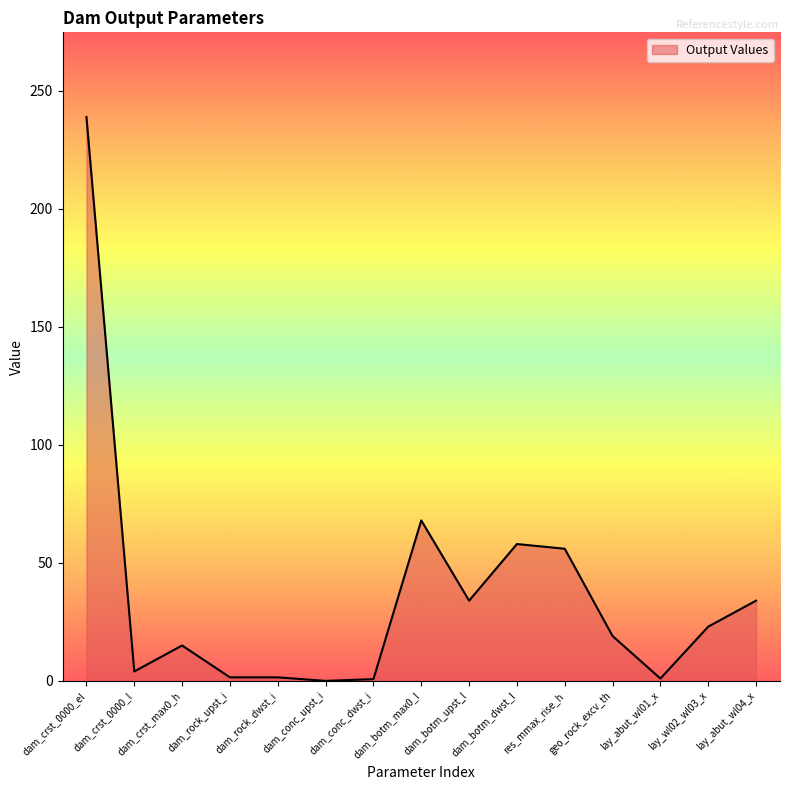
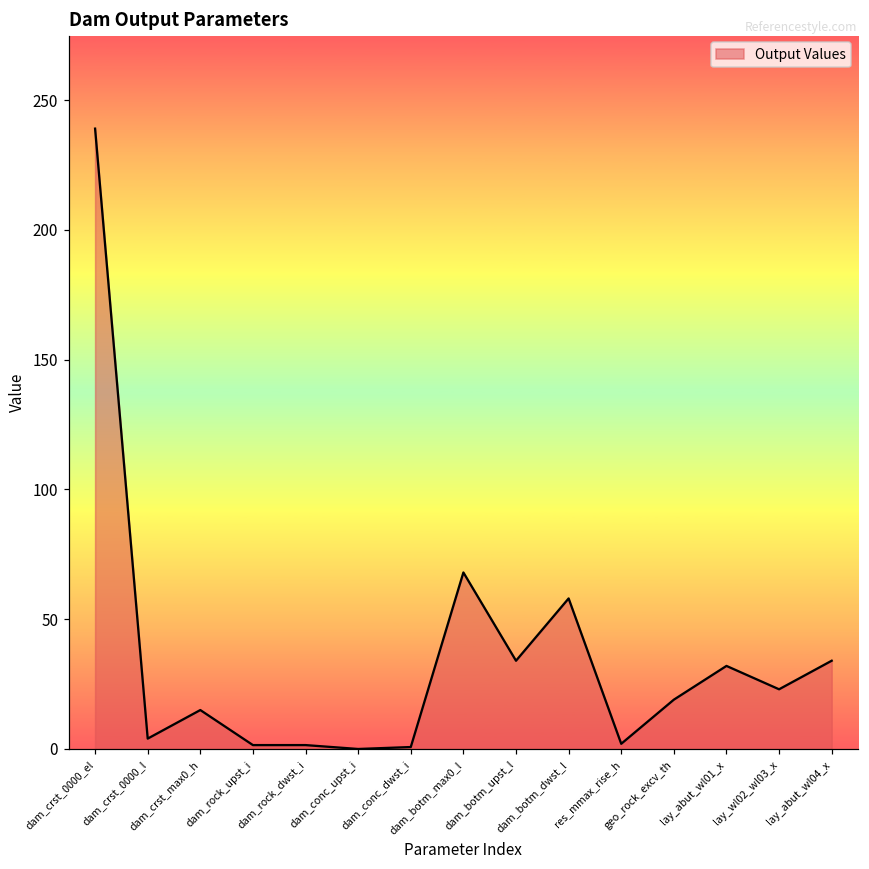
res_mmax_rise_h: 56 -> 2
lay_abut_wl01_x: 1 -> 32
